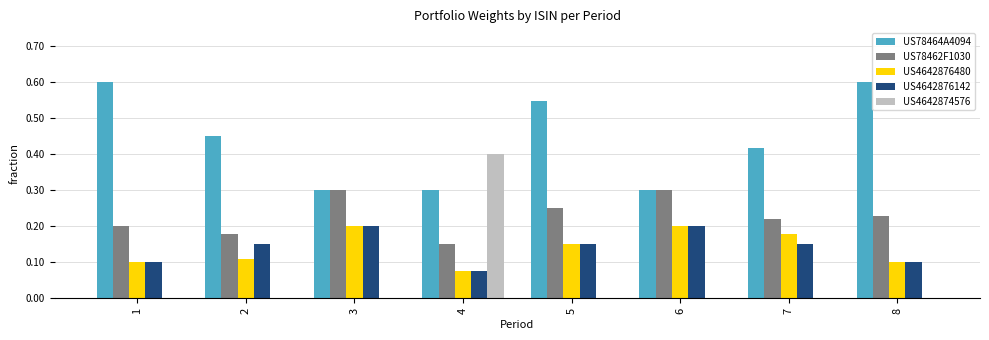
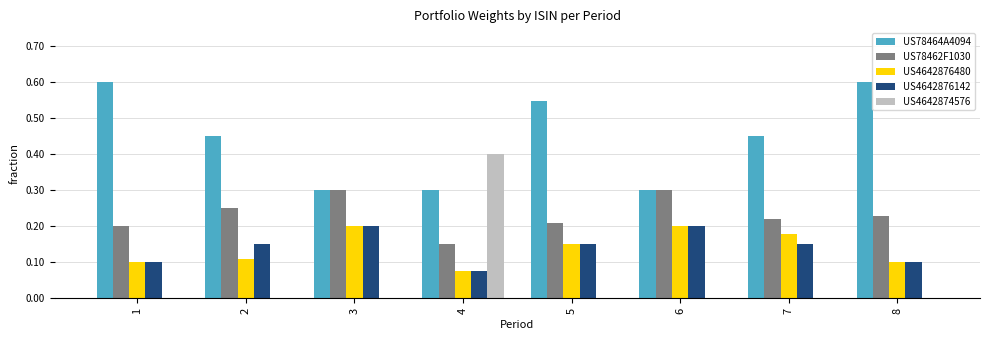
US78462F1030, 2: 0.18 -> 0.25
US78462F1030, 5: 0.25 -> 0.21
US78464A4094, 7: 0.42 -> 0.45
